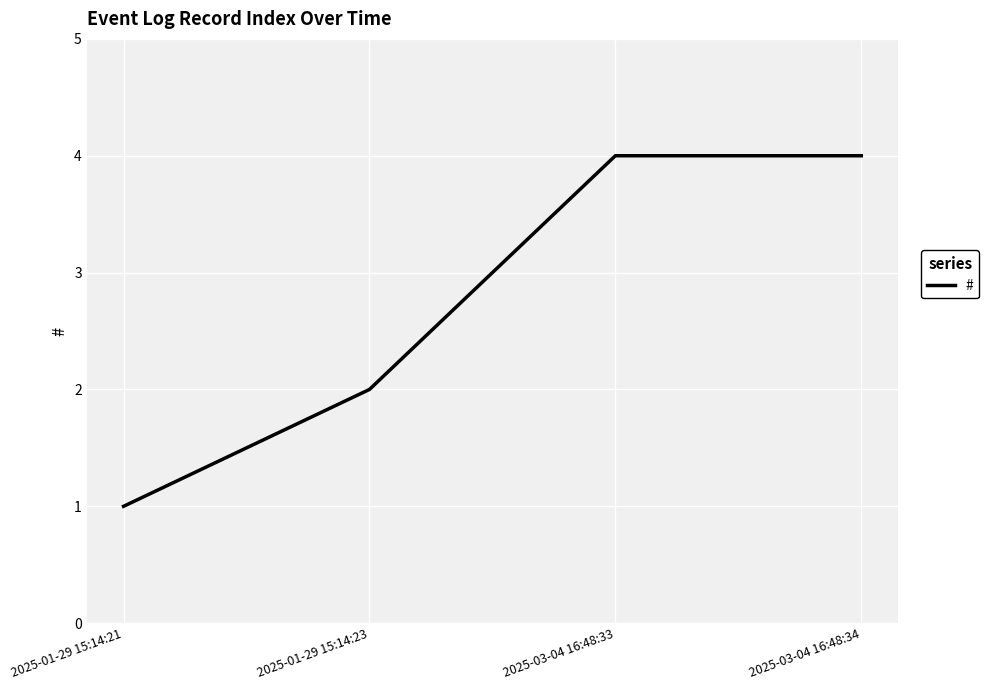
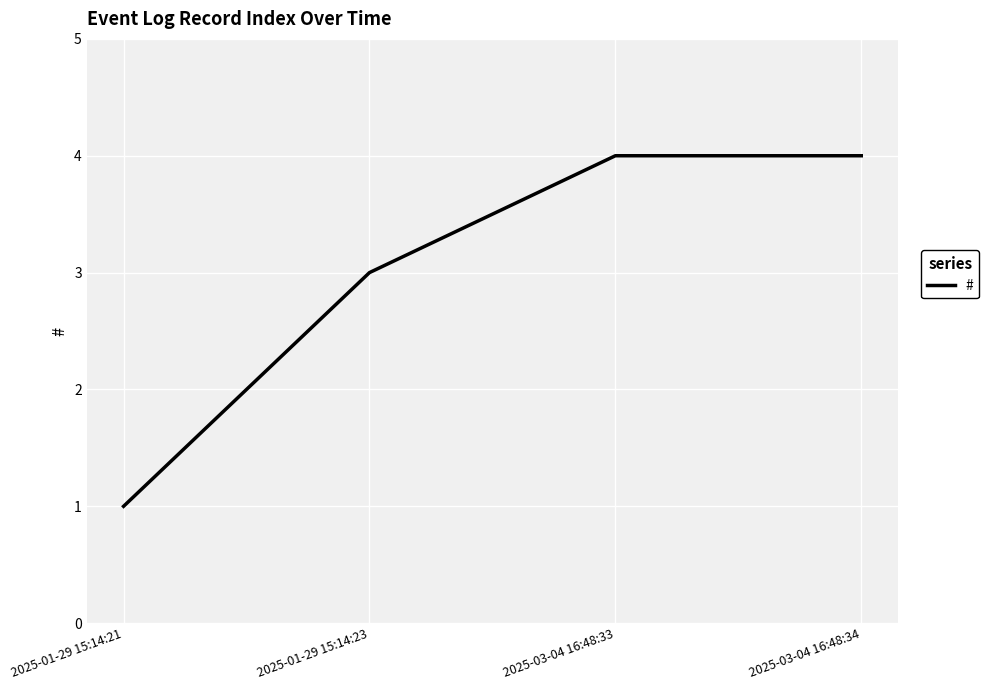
2025-01-29 15:14:23: 2 -> 3
